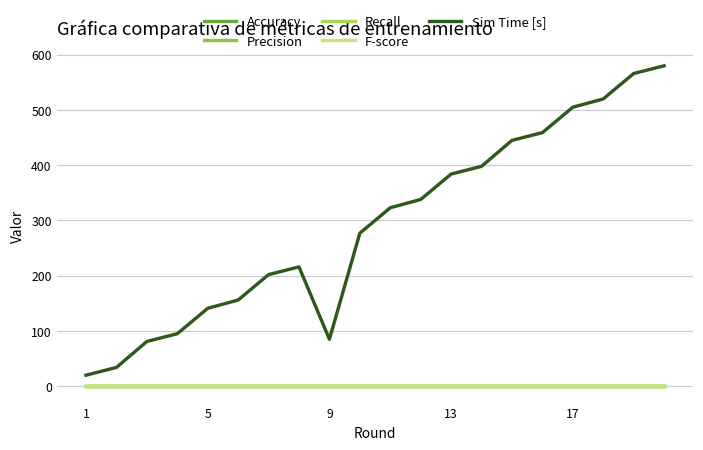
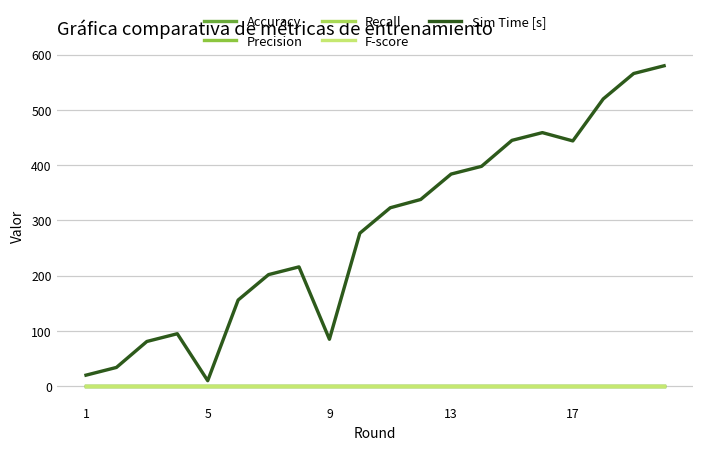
Sim Time [s], 5: 140 -> 10
Sim Time [s], 17: 510 -> 440
